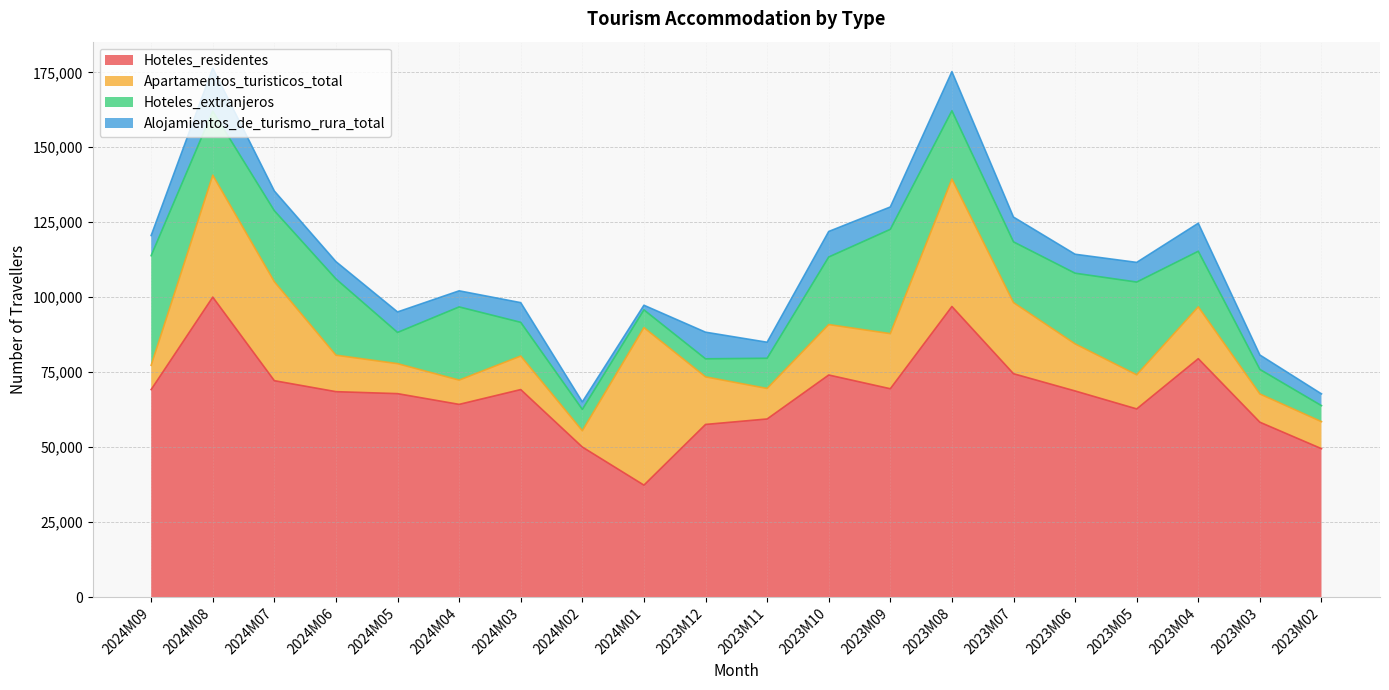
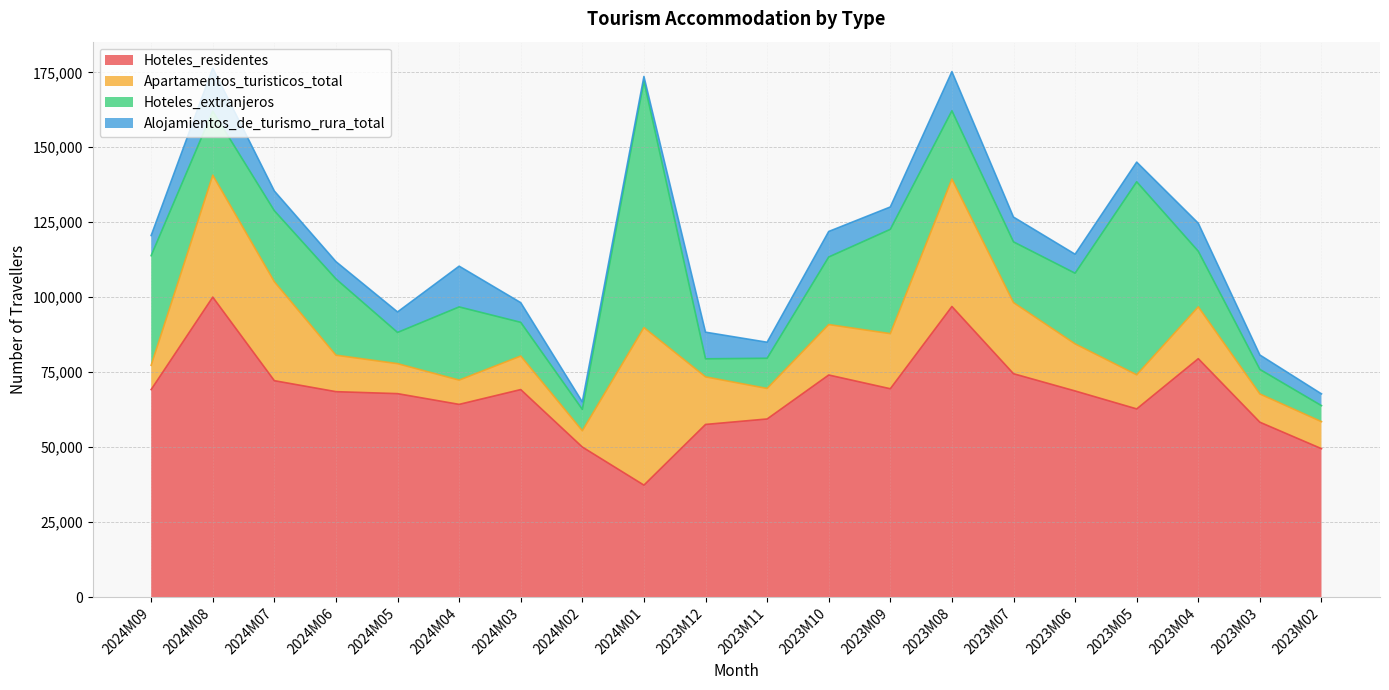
Alojamientos_de_turismo_rura_total, 2024M04: 5,000 -> 14,000
Hoteles_extranjeros, 2024M01: 6,000 -> 82,000
Hoteles_extranjeros, 2023M05: 31,000 -> 64,000
